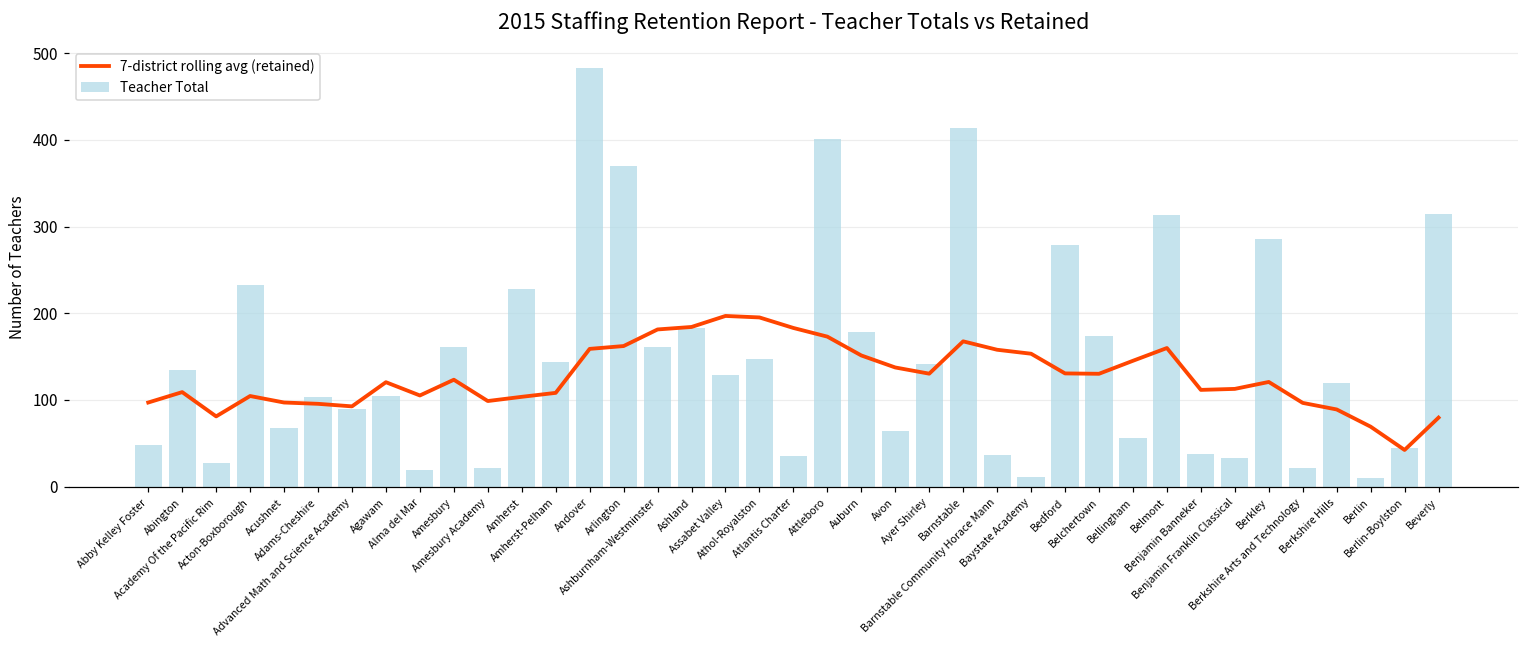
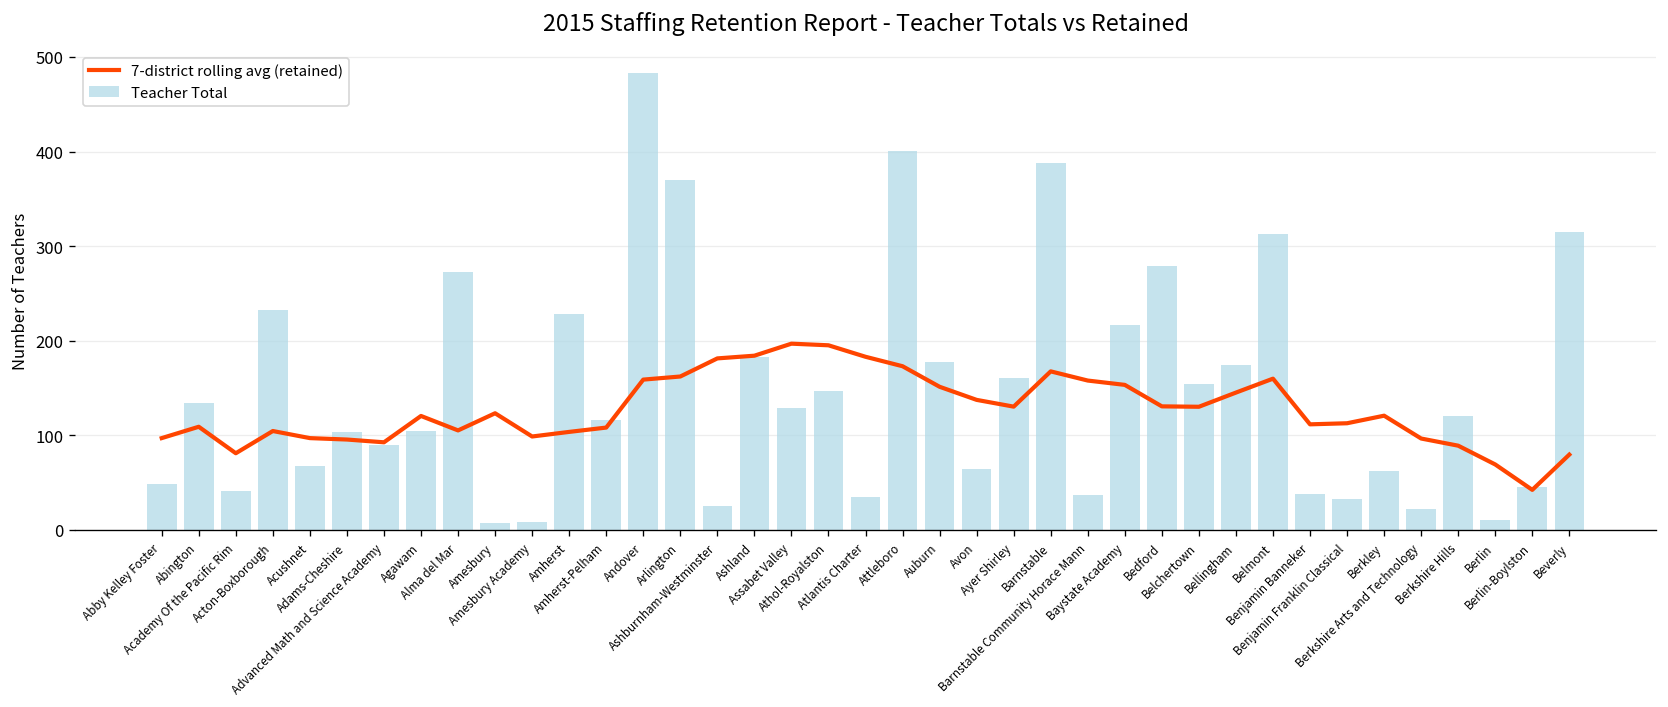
Teacher Total, Academy Of the Pacific Rim: 30 -> 40
Teacher Total, Alma del Mar: 20 -> 270
Teacher Total, Amesbury: 160 -> 10
Teacher Total, Amesbury Academy: 20 -> 10
Teacher Total, Amherst-Pelham: 140 -> 120
Teacher Total, Ashburnham-Westminster: 160 -> 30
Teacher Total, Ayer Shirley: 140 -> 160
Teacher Total, Barnstable: 410 -> 390
Teacher Total, Baystate Academy: 10 -> 220
Teacher Total, Belchertown: 170 -> 150
Teacher Total, Bellingham: 60 -> 170
Teacher Total, Berkley: 290 -> 60
